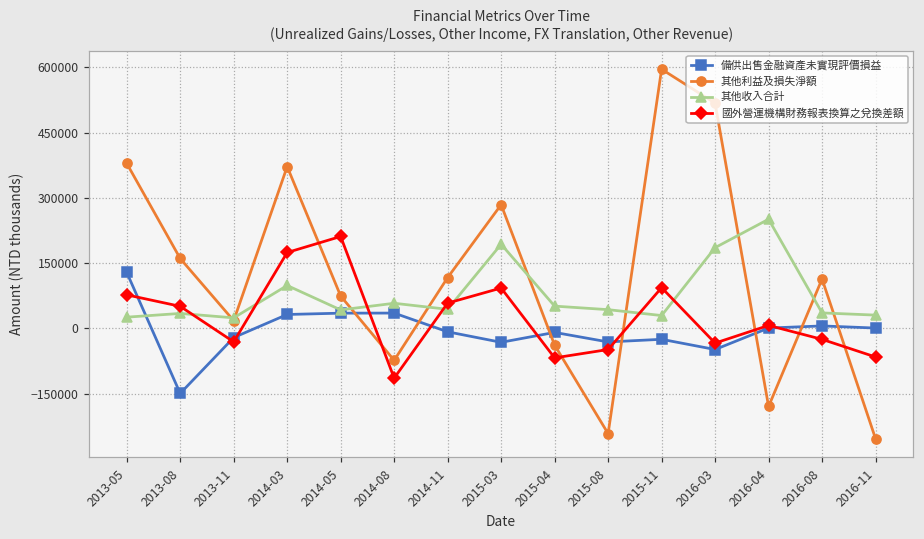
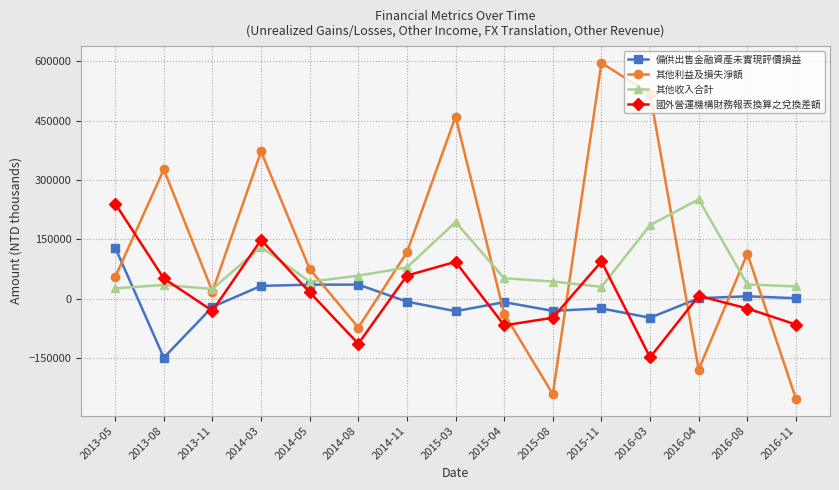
其他利益及損失淨額, 2013-05: 380000 -> 50000
國外營運機構財務報表換算之兌換差額, 2013-05: 80000 -> 240000
其他利益及損失淨額, 2013-08: 160000 -> 330000
其他收入合計, 2014-03: 100000 -> 130000
國外營運機構財務報表換算之兌換差額, 2014-03: 170000 -> 150000
國外營運機構財務報表換算之兌換差額, 2014-05: 210000 -> 20000
其他收入合計, 2014-11: 40000 -> 80000
其他利益及損失淨額, 2015-03: 280000 -> 460000
國外營運機構財務報表換算之兌換差額, 2016-03: -30000 -> -150000
